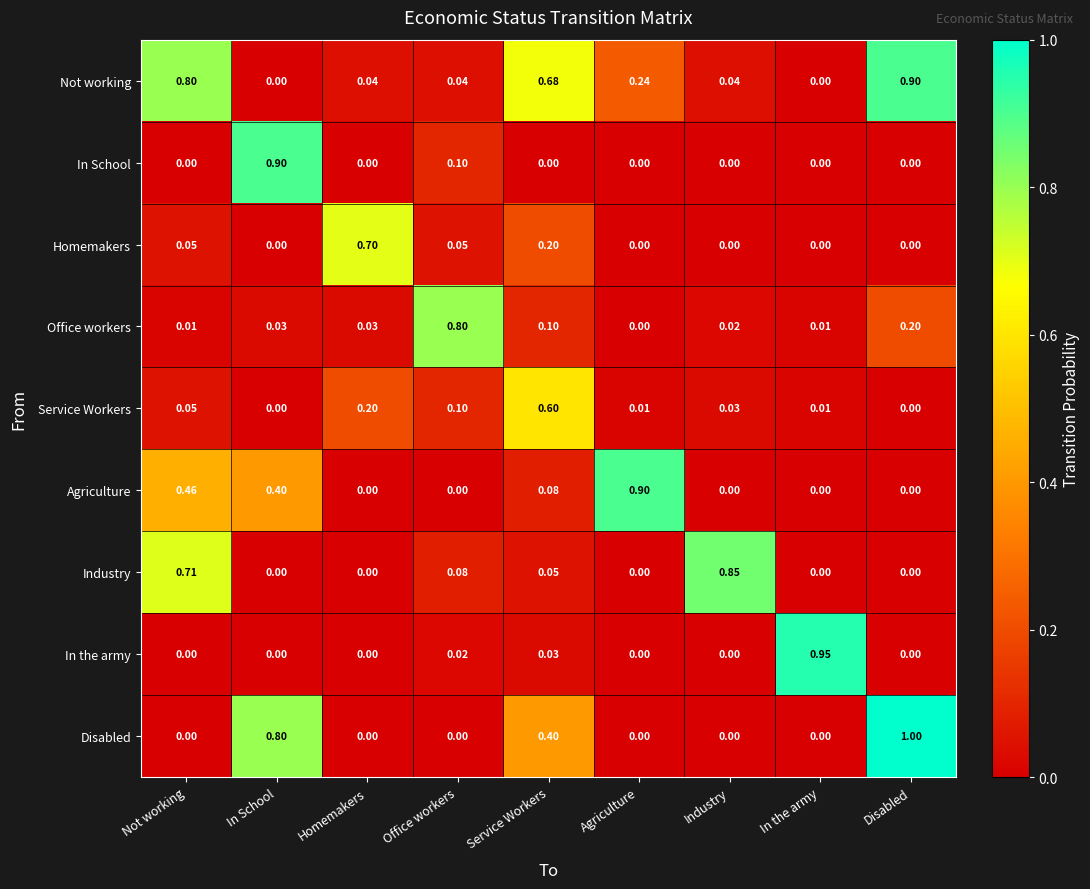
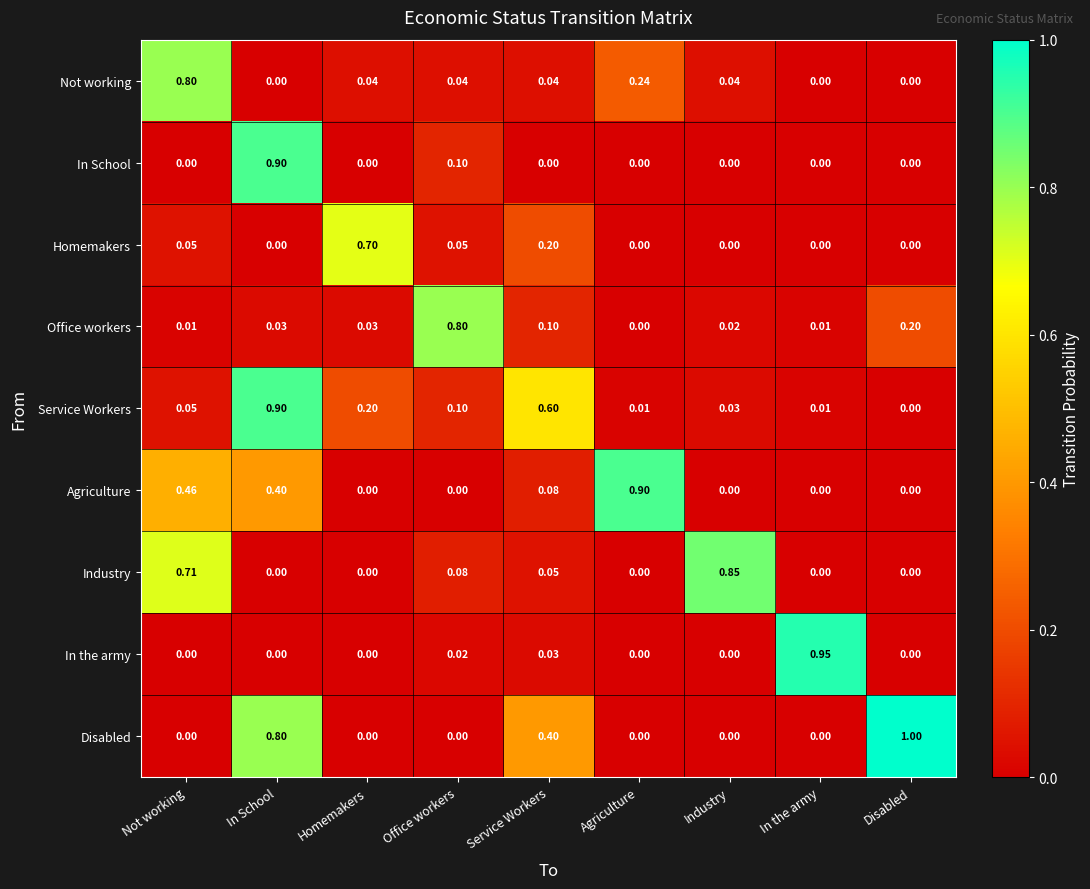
Not working, Service Workers: 0.68 -> 0.04
Not working, Disabled: 0.90 -> 0.00
Service Workers, In School: 0.00 -> 0.90
